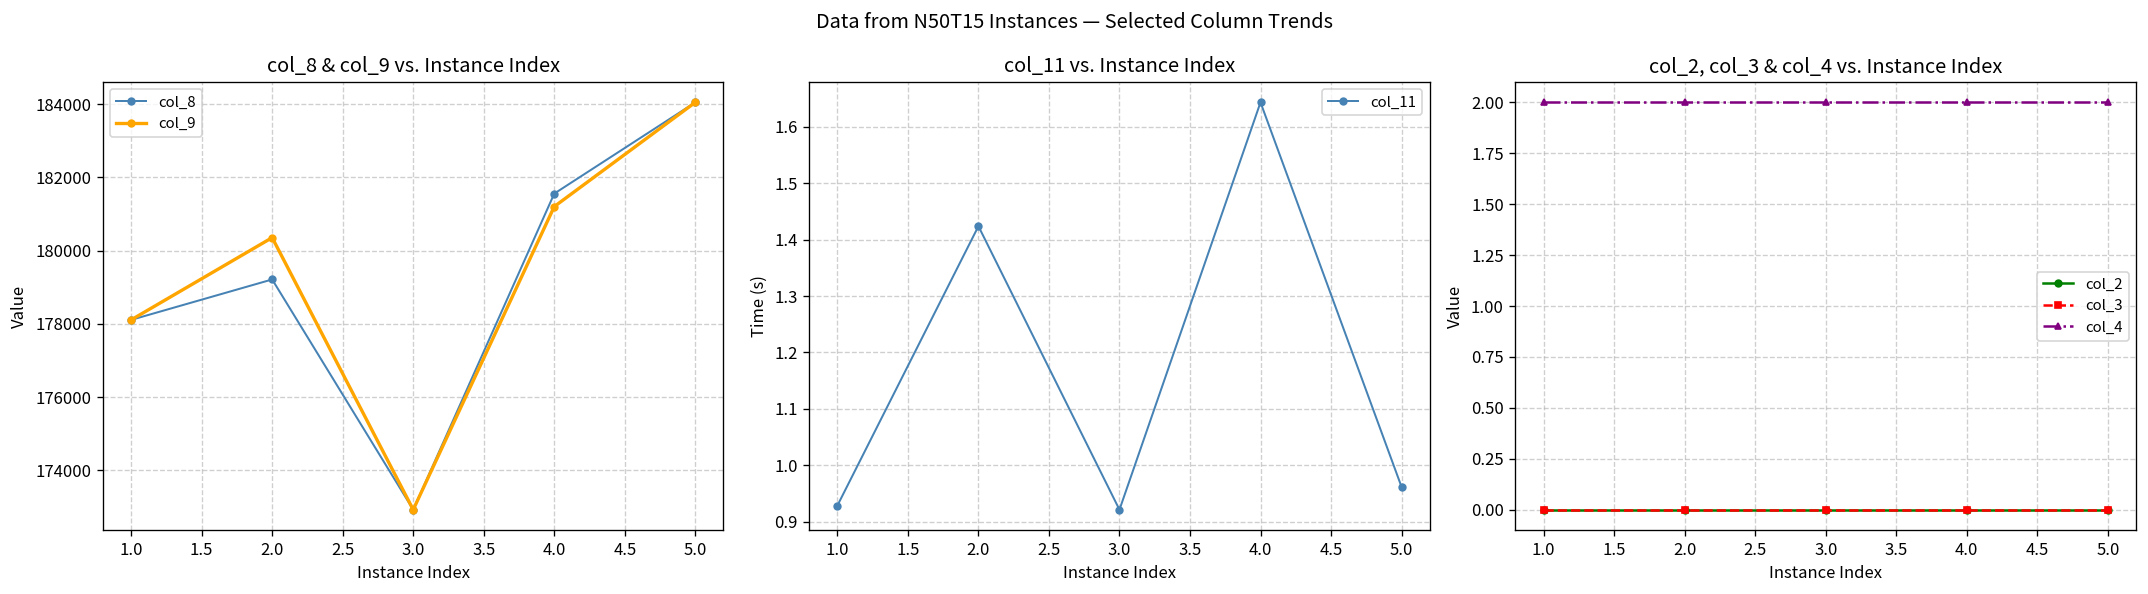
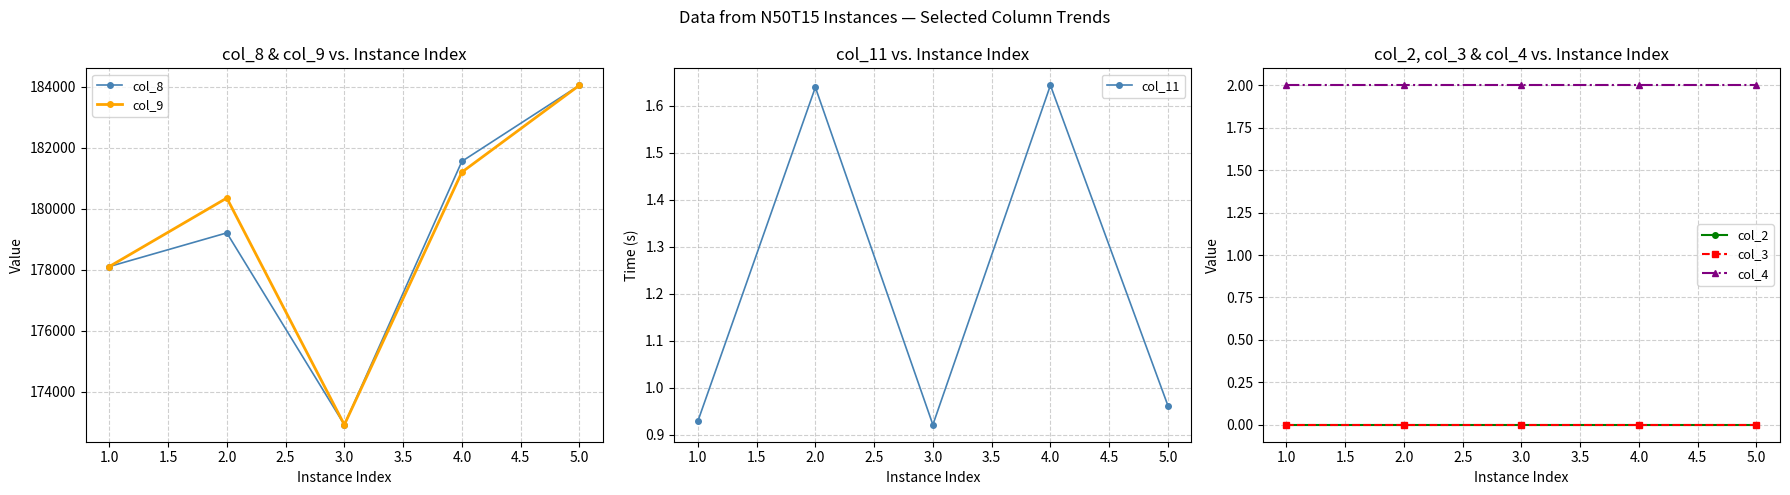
col_11 vs. Instance Index, 2.0: 1.42 -> 1.64
